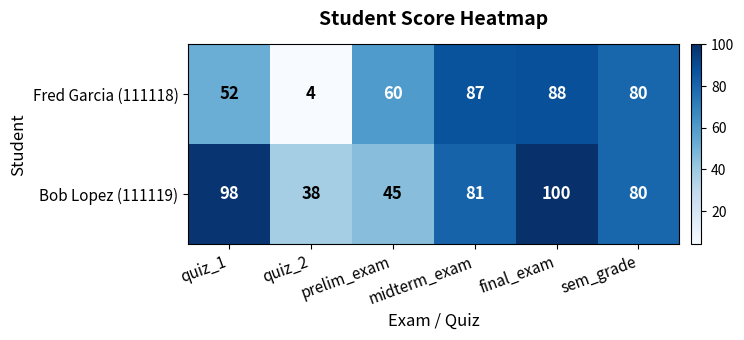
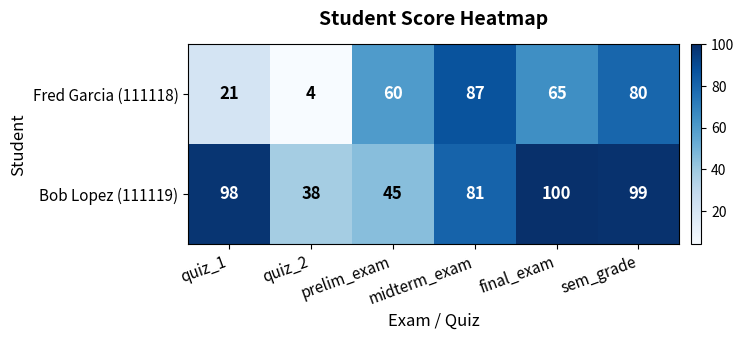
Fred Garcia (111118), quiz_1: 52 -> 21
Fred Garcia (111118), final_exam: 88 -> 65
Bob Lopez (111119), sem_grade: 80 -> 99
